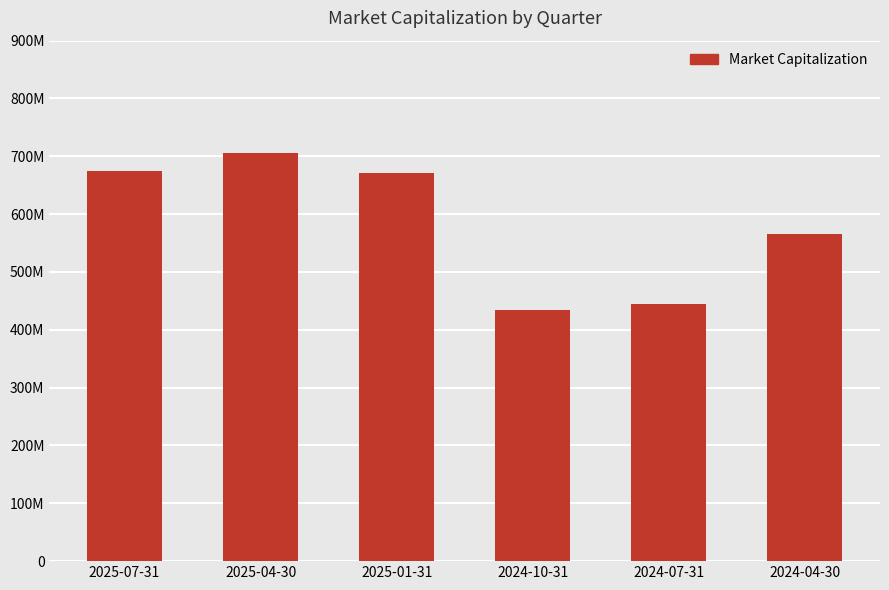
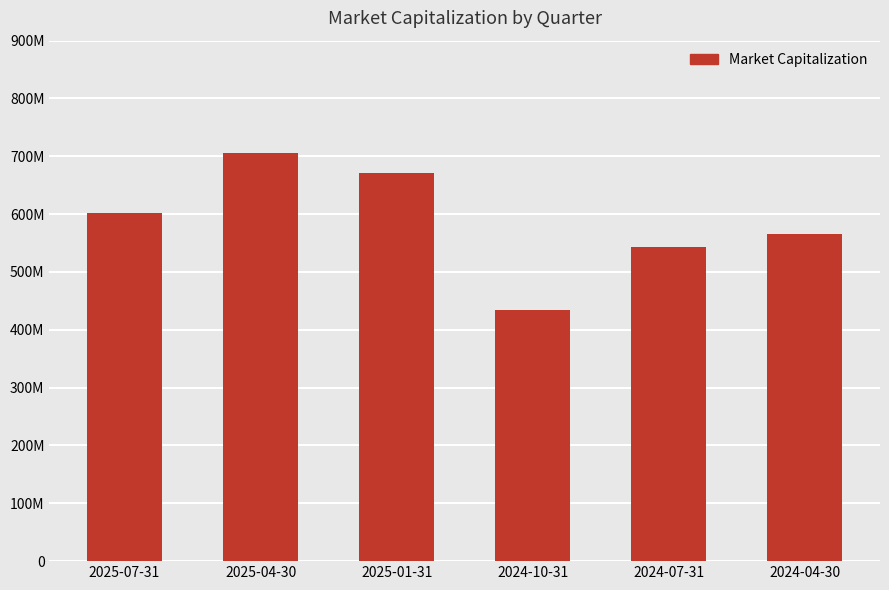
2025-07-31: 670000000 -> 600000000
2024-07-31: 450000000 -> 540000000
